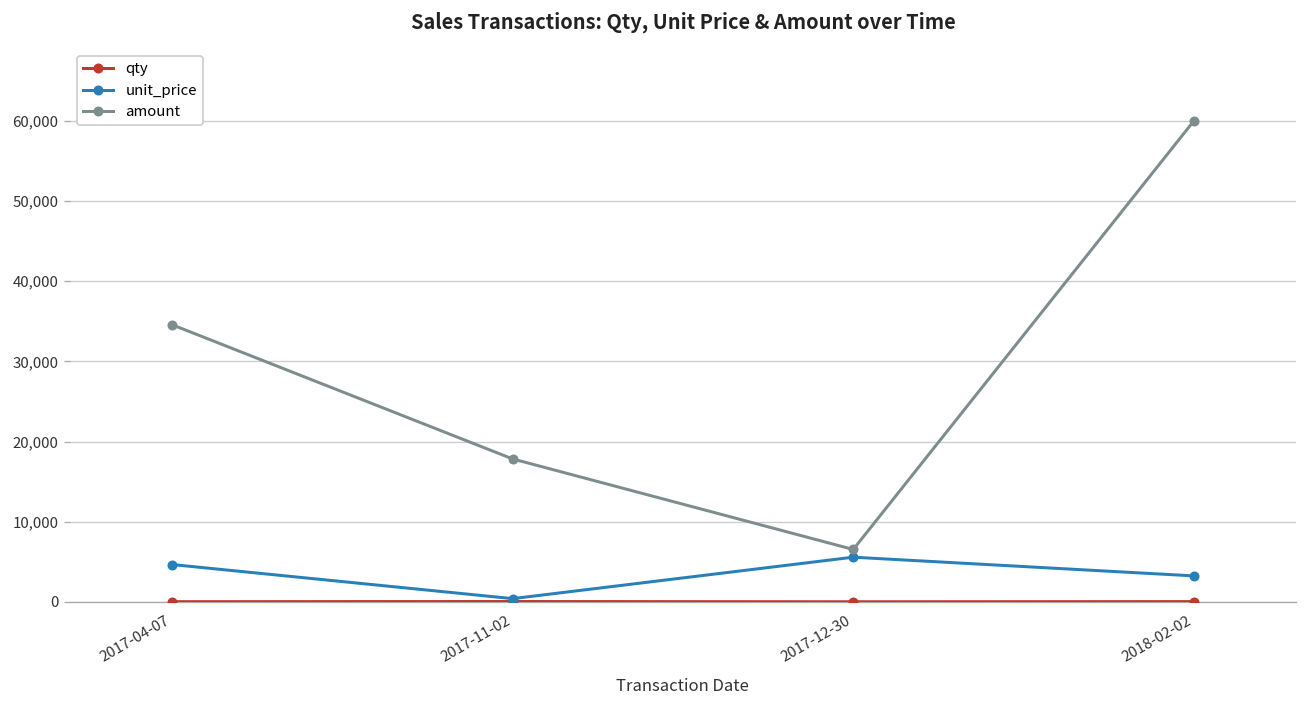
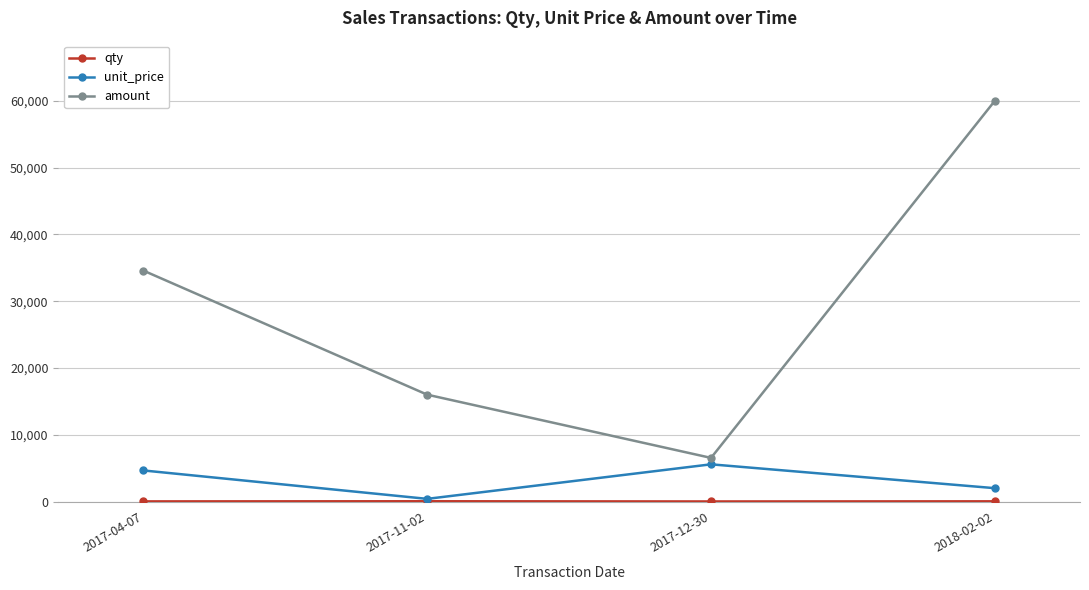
amount, 2017-11-02: 18,000 -> 16,000
unit_price, 2018-02-02: 3,000 -> 2,000
